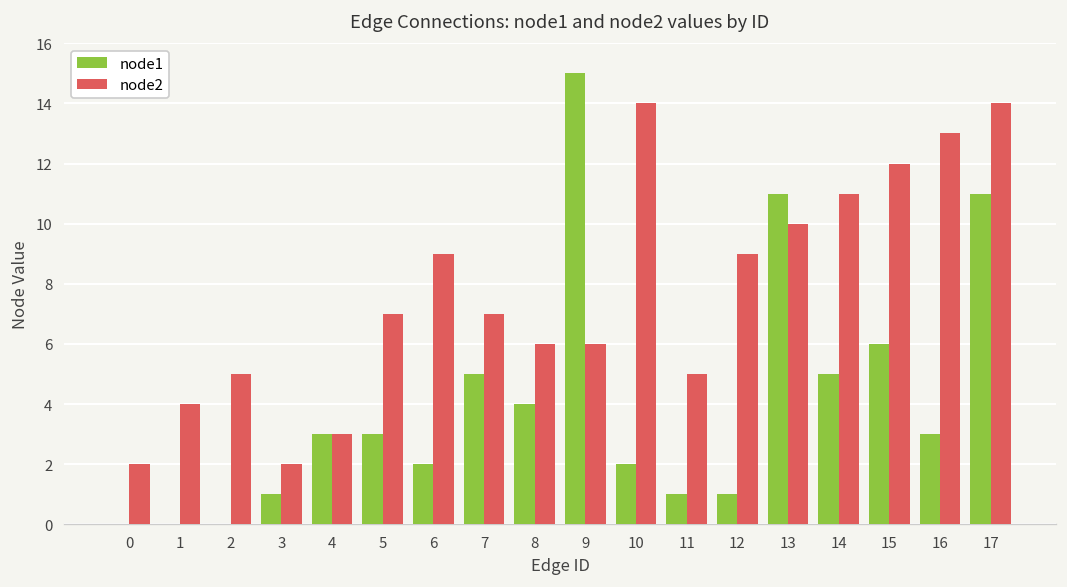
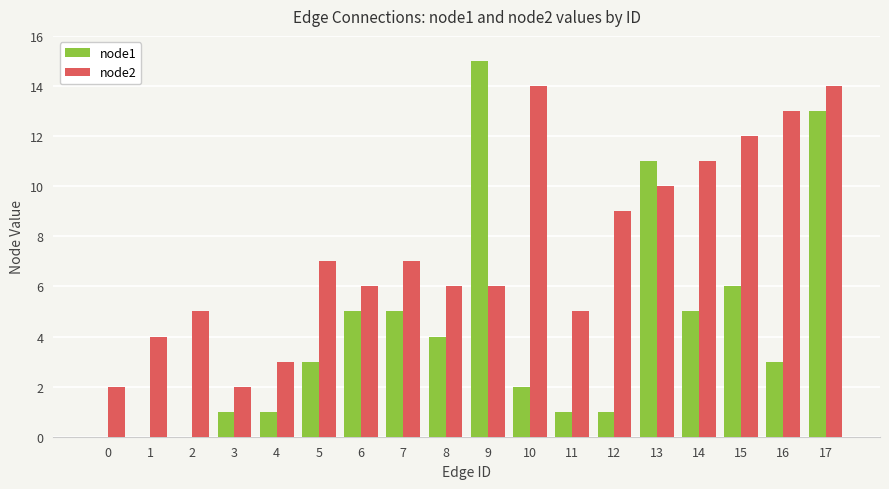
node1, 4: 3 -> 1
node1, 6: 2 -> 5
node2, 6: 9 -> 6
node1, 17: 11 -> 13
